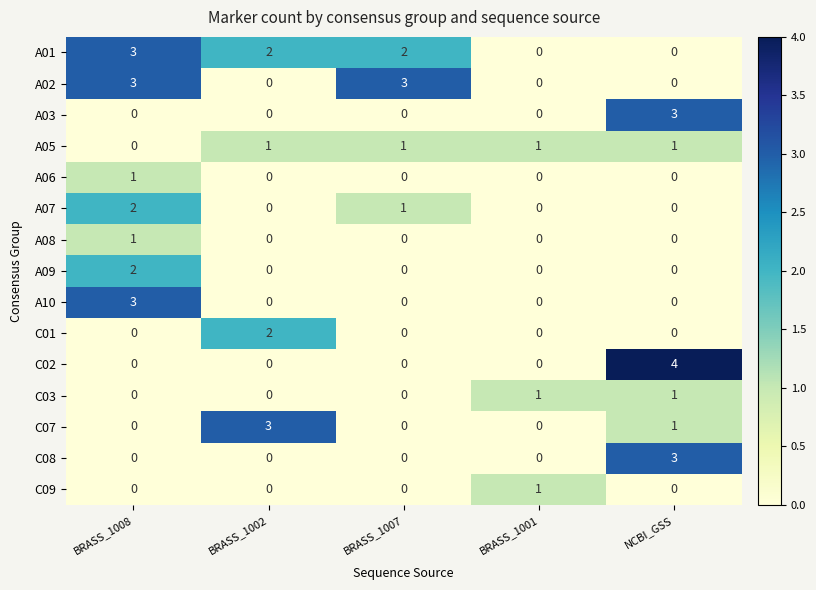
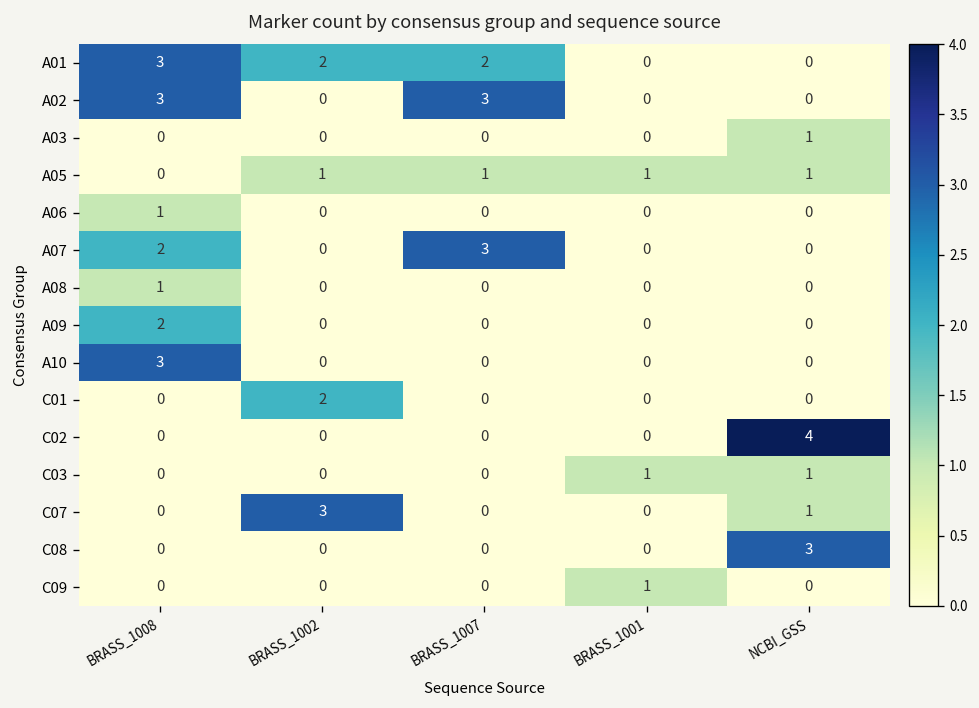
A03, NCBI_GSS: 3 -> 1
A07, BRASS_1007: 1 -> 3
